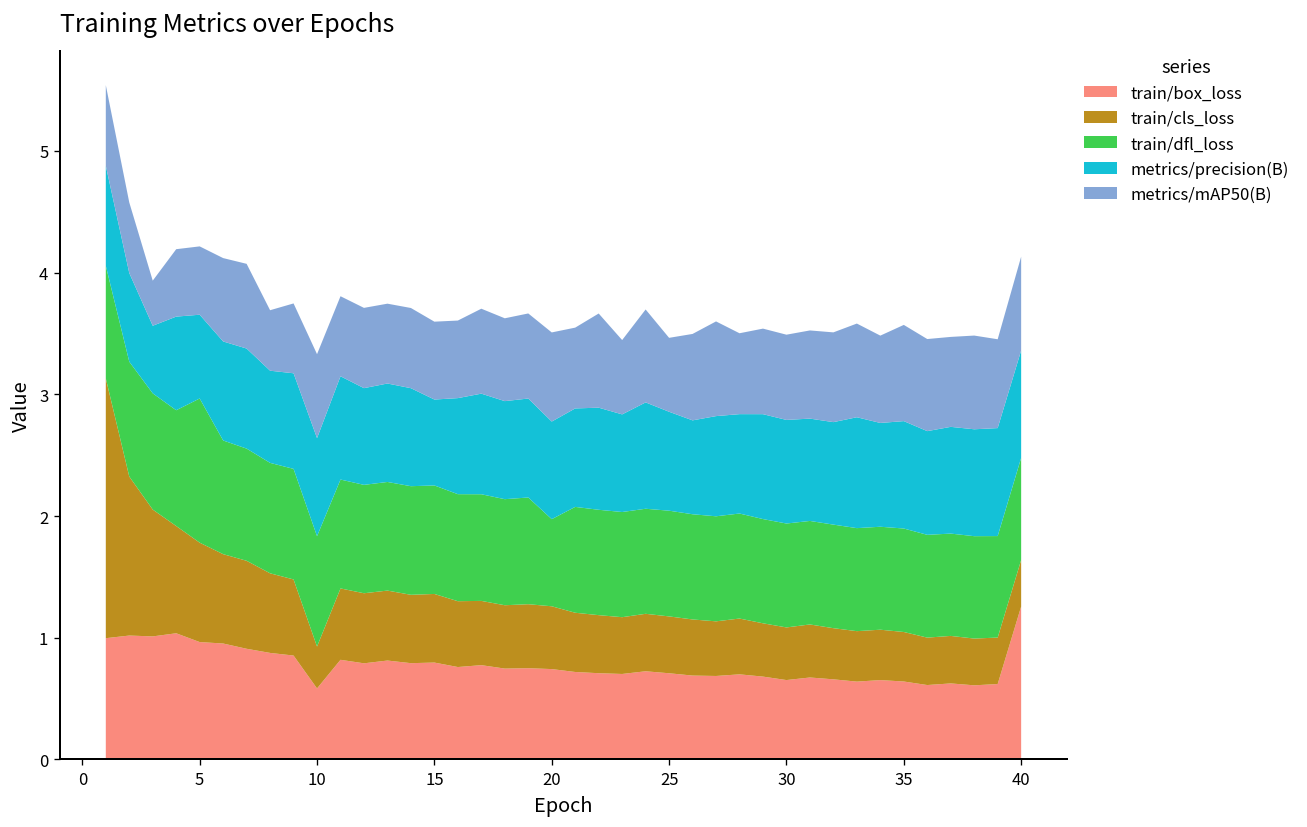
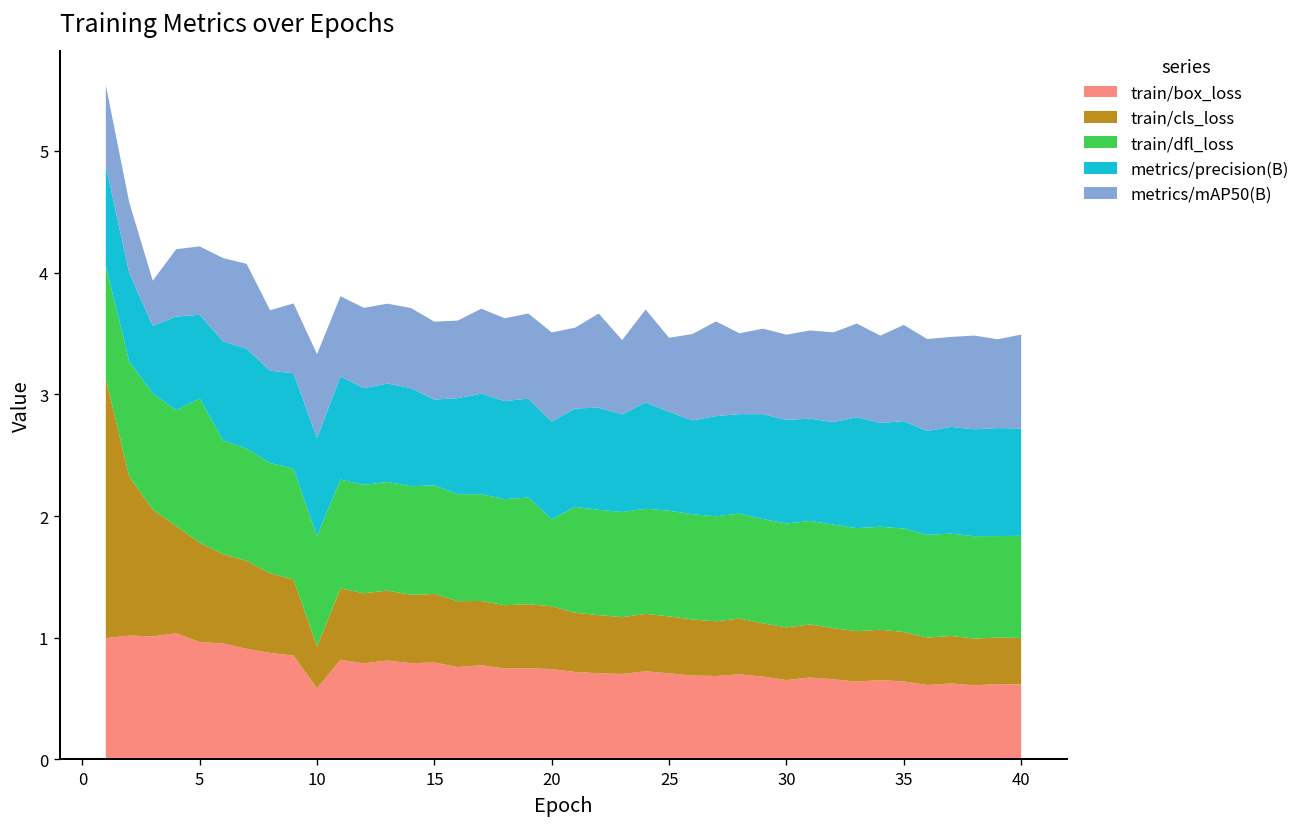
train/box_loss, 40: 1.26 -> 0.62
